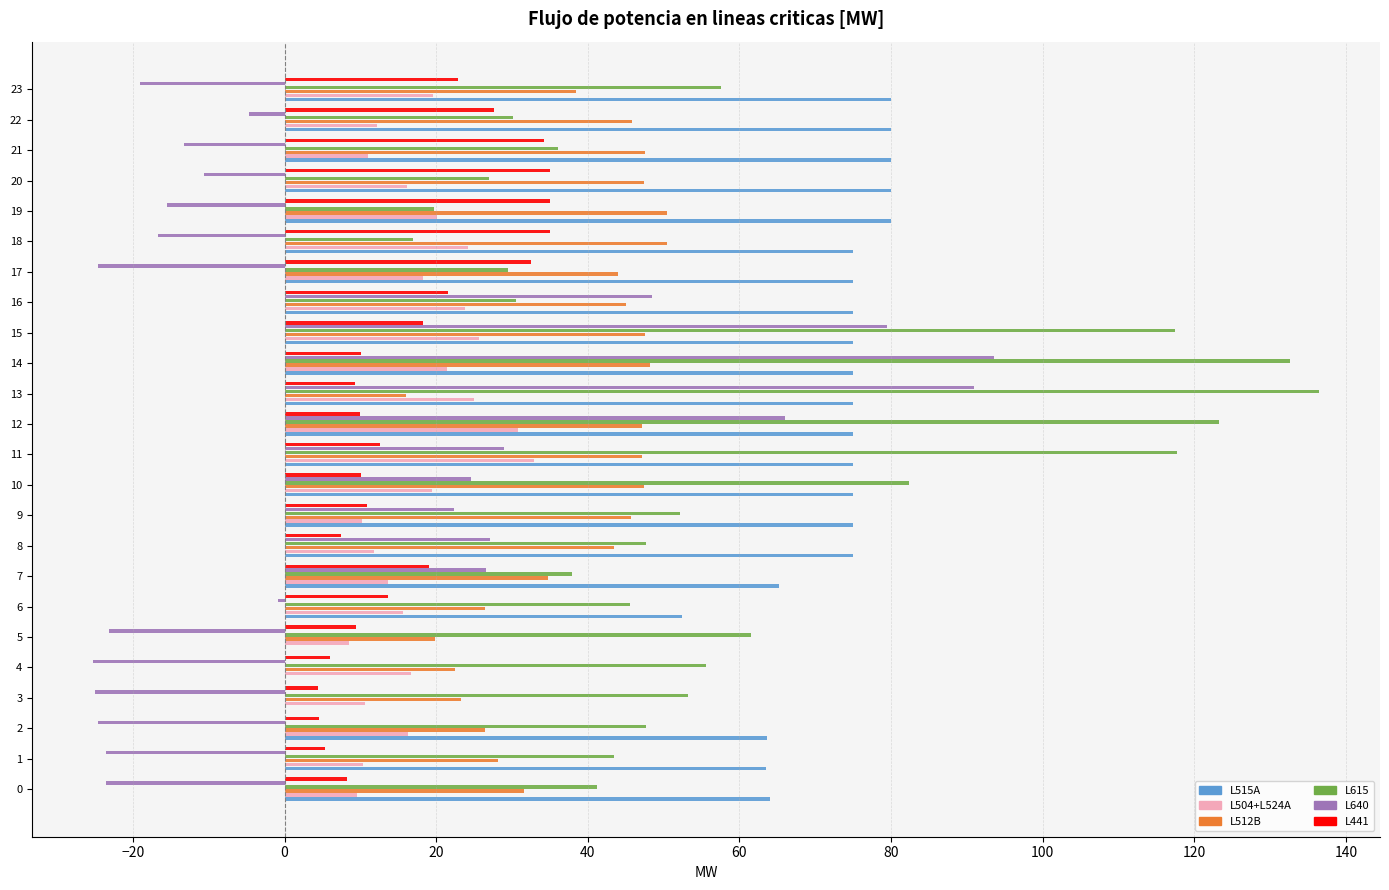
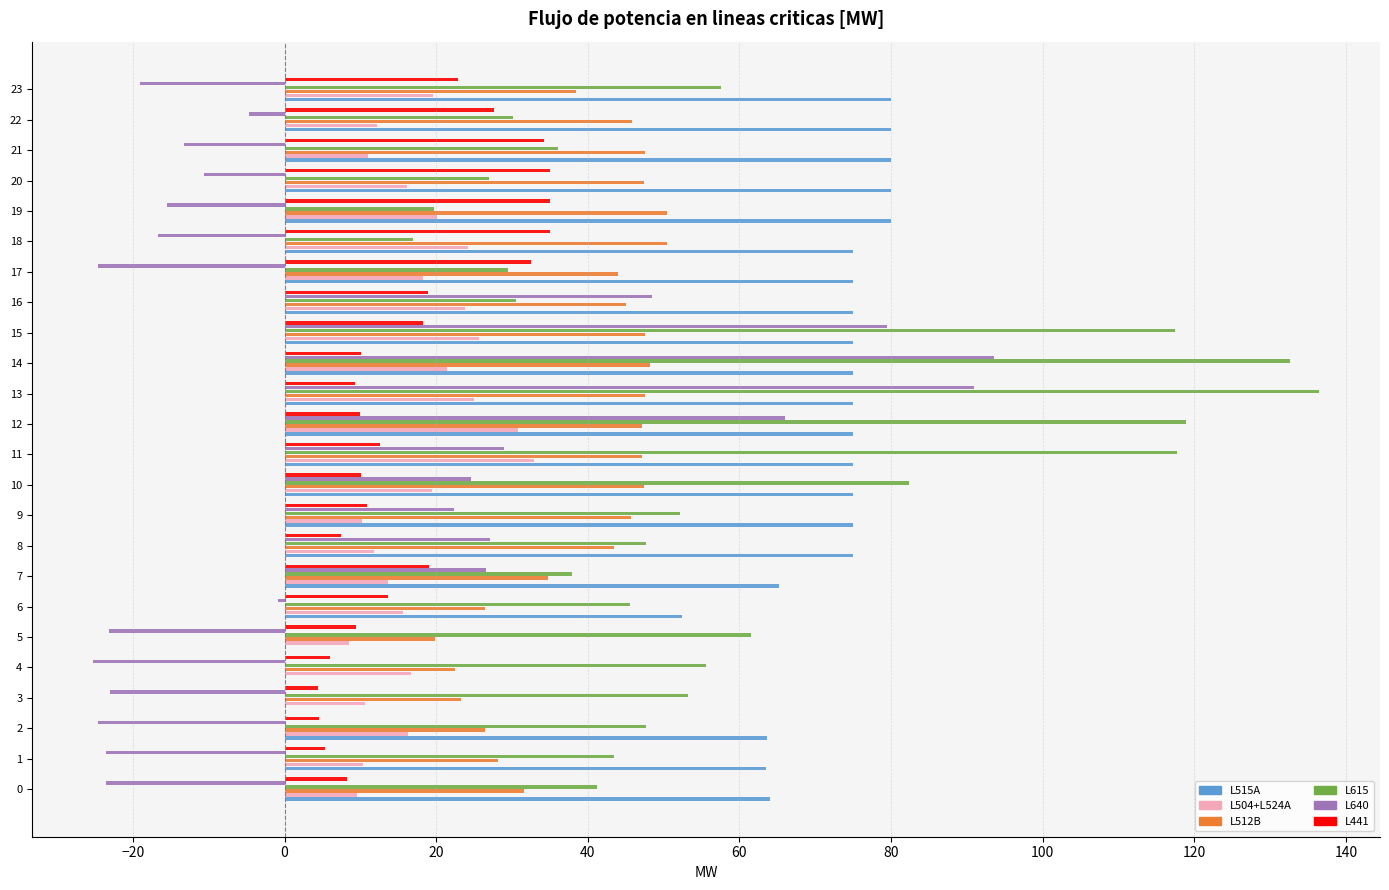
L441, 16: 22 -> 19
L512B, 13: 16 -> 48
L615, 12: 123 -> 119
L640, 3: -25 -> -23
